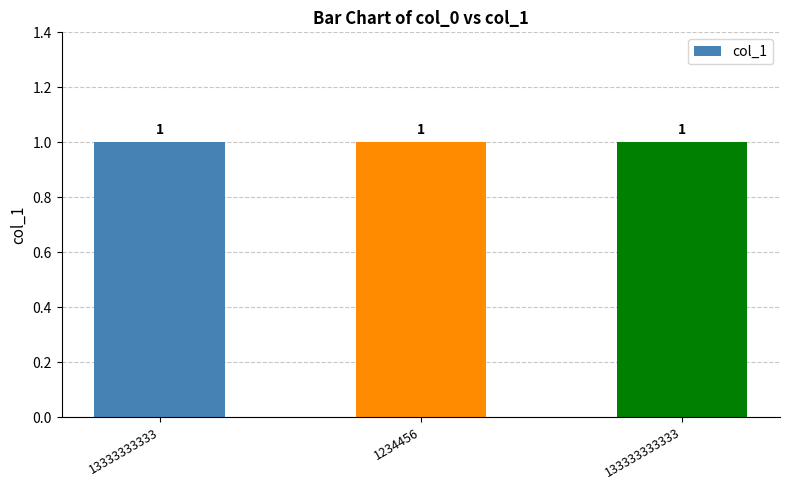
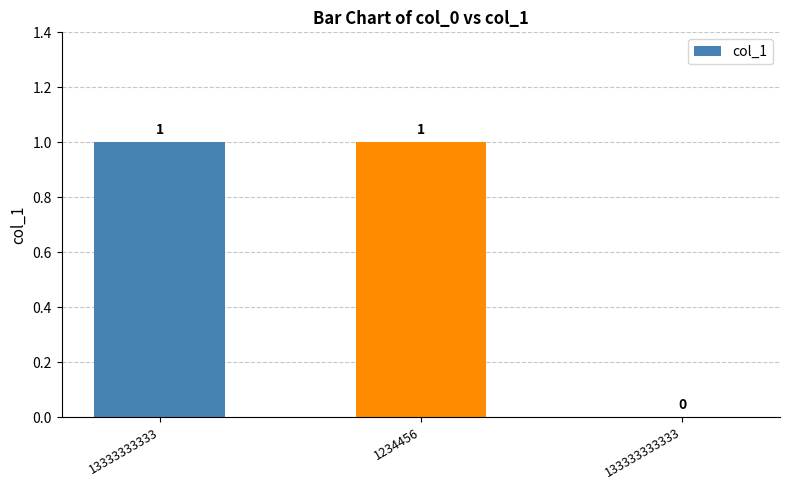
133333333333: 1 -> 0
